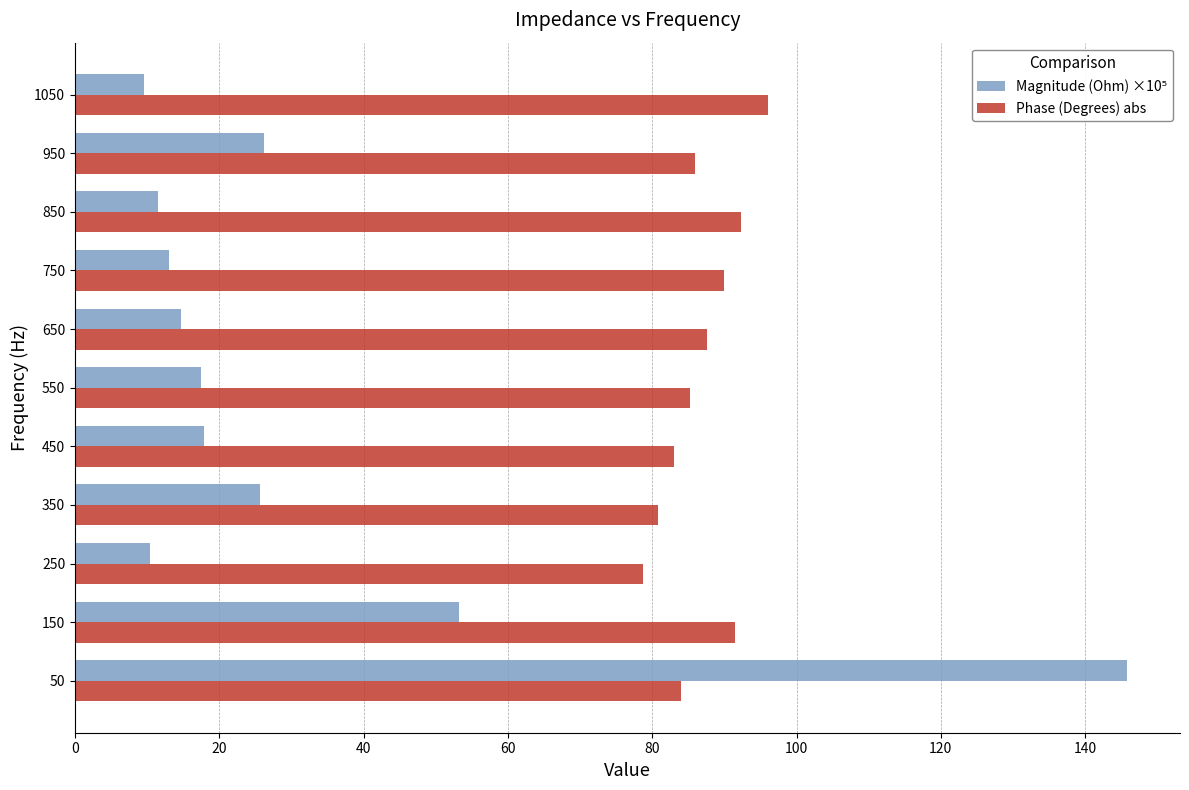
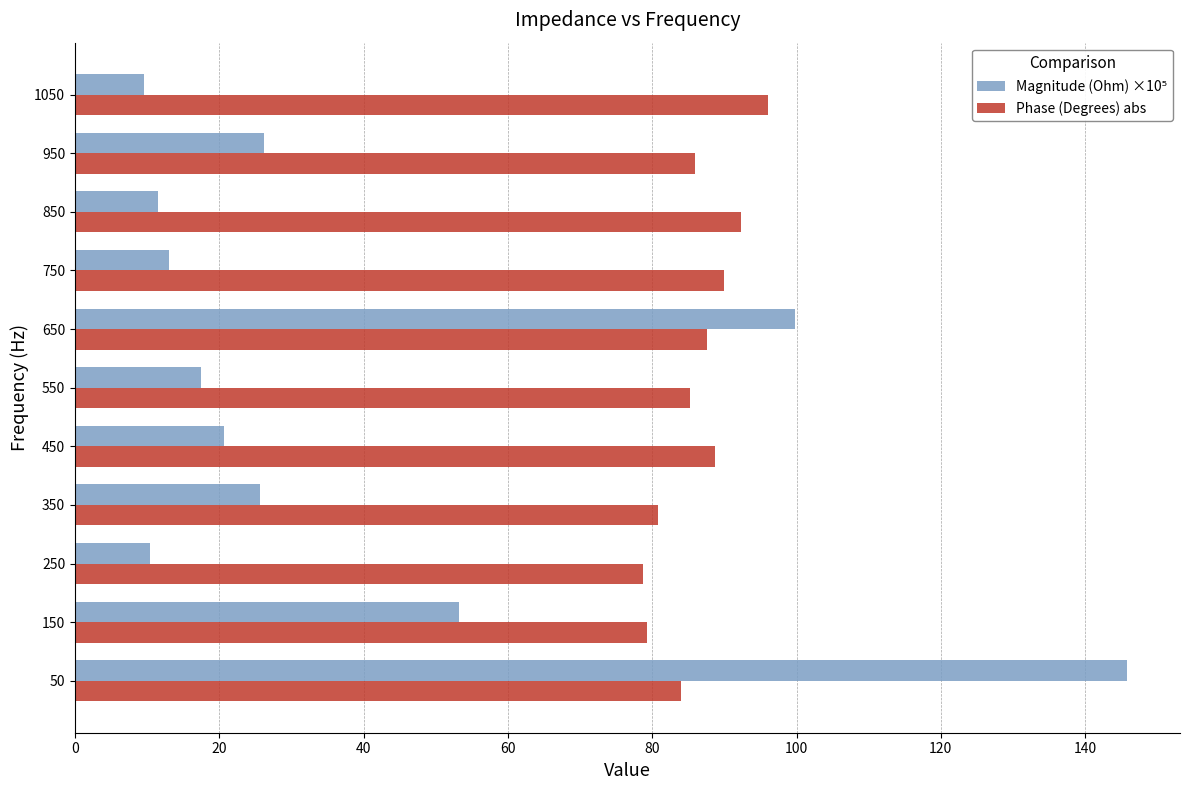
Magnitude (Ohm) ×10⁵, 650: 15 -> 100
Magnitude (Ohm) ×10⁵, 450: 18 -> 21
Phase (Degrees) abs, 450: 83 -> 89
Phase (Degrees) abs, 150: 91 -> 79
